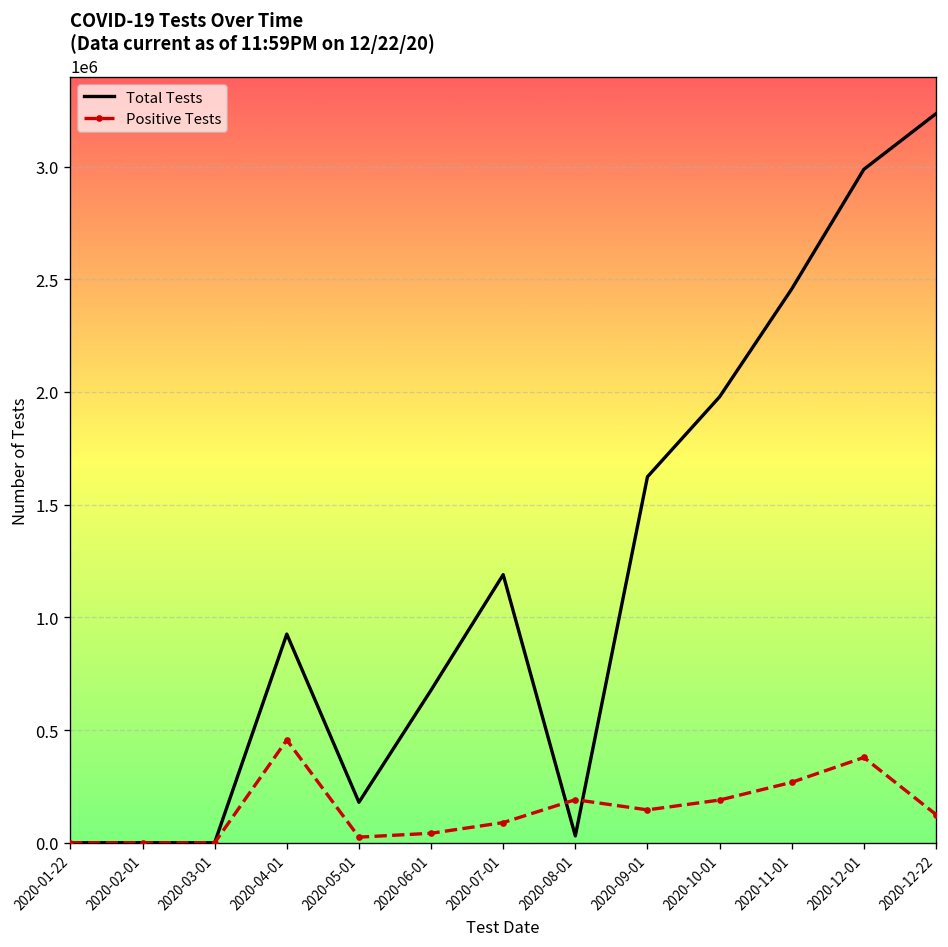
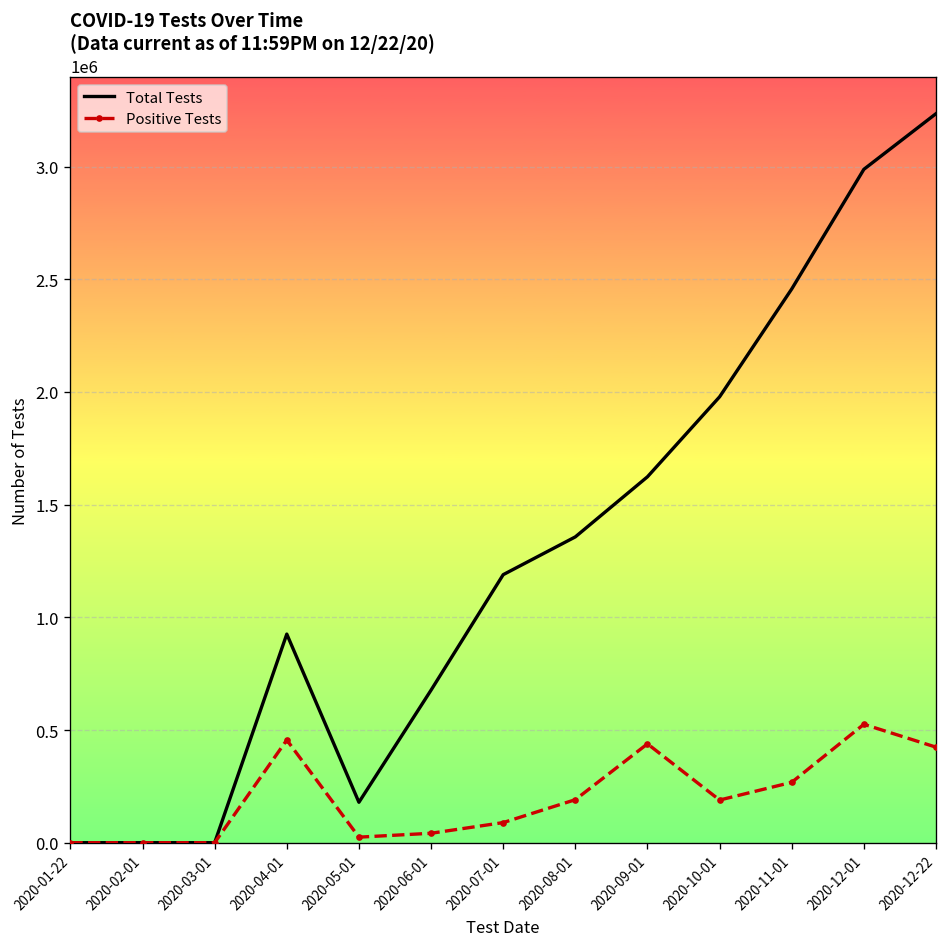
Total Tests, 2020-08-01: 30000 -> 1360000
Positive Tests, 2020-09-01: 150000 -> 440000
Positive Tests, 2020-12-01: 380000 -> 530000
Positive Tests, 2020-12-22: 120000 -> 420000
